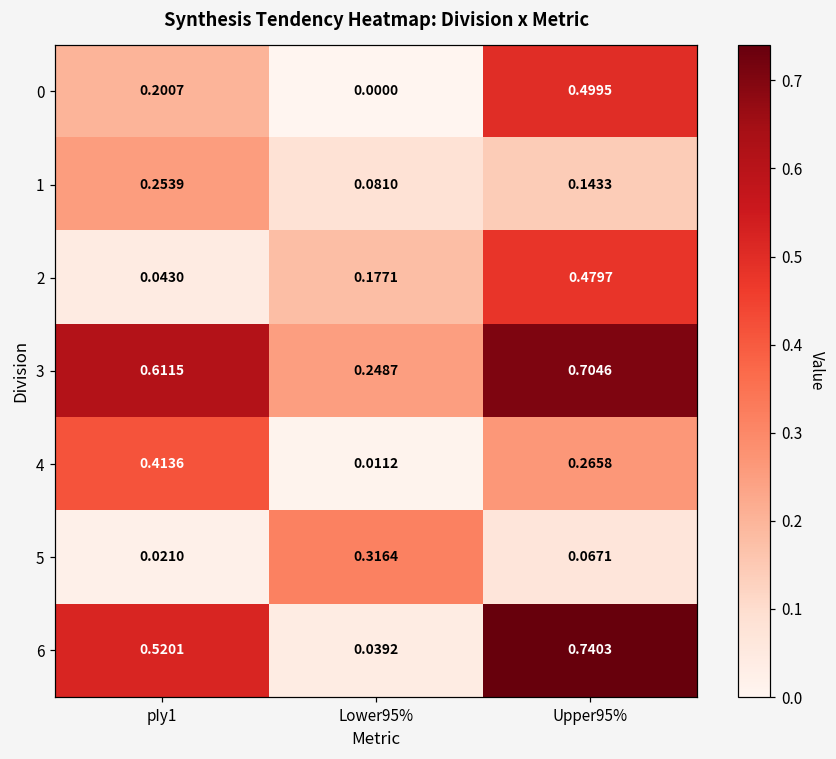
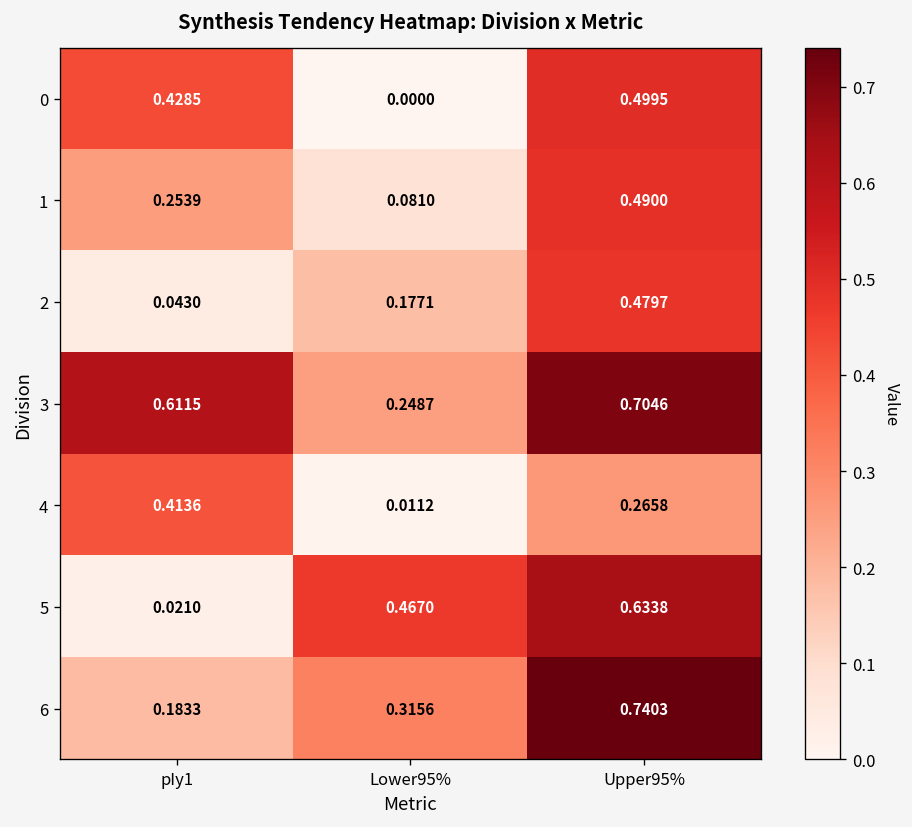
0, pIy1: 0.2007 -> 0.4285
1, Upper95%: 0.1433 -> 0.4900
5, Lower95%: 0.3164 -> 0.4670
5, Upper95%: 0.0671 -> 0.6338
6, pIy1: 0.5201 -> 0.1833
6, Lower95%: 0.0392 -> 0.3156
